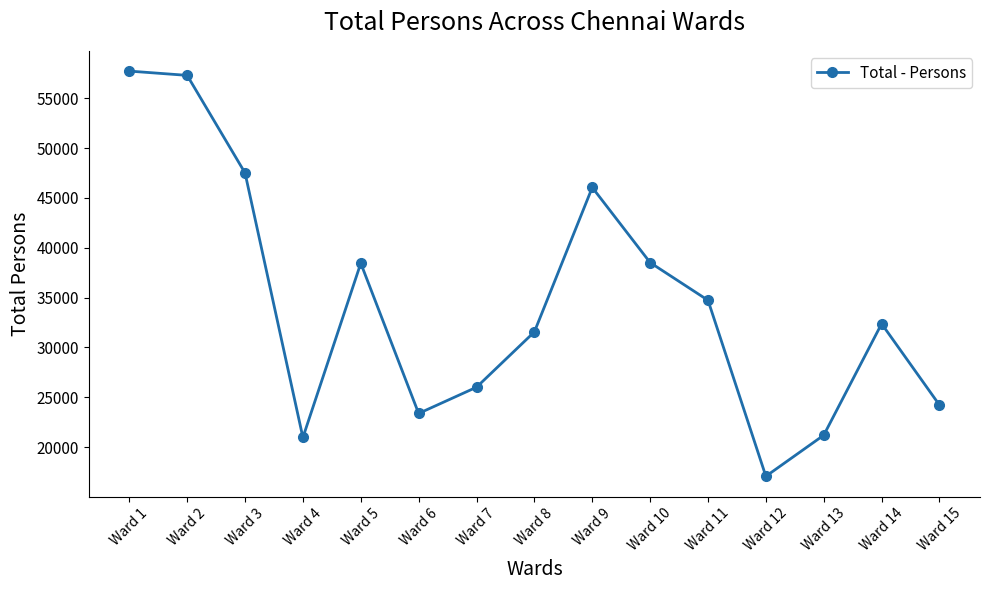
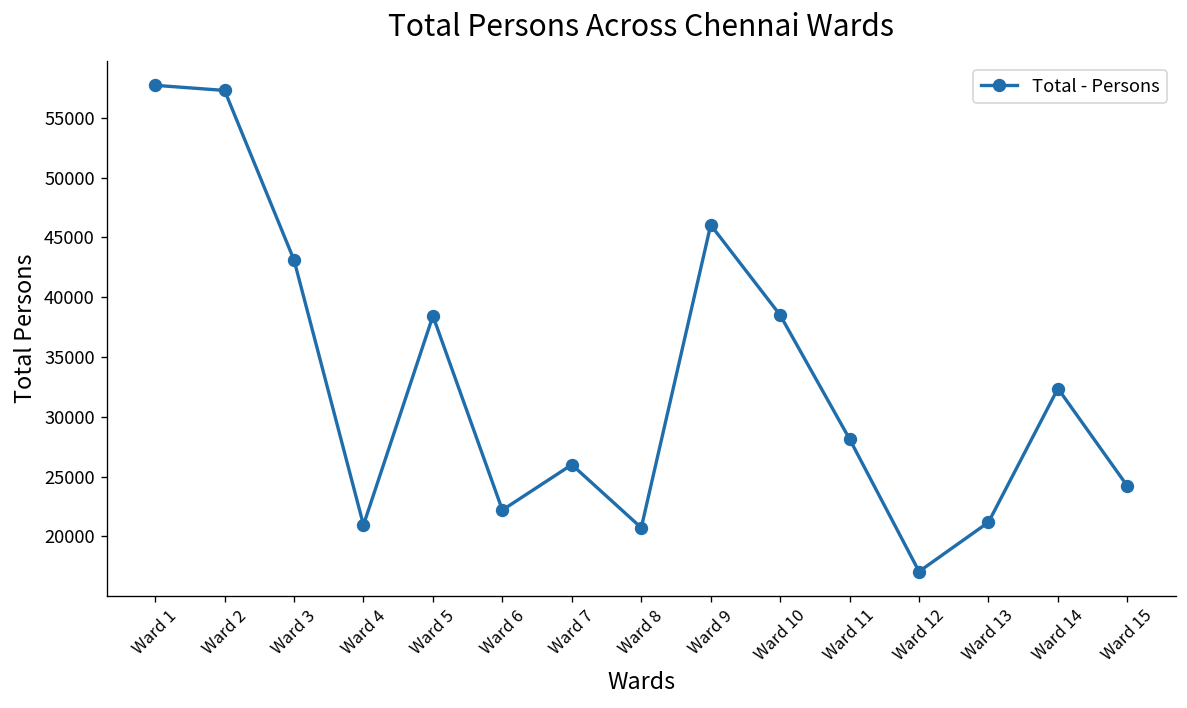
Ward 3: 48000 -> 43000
Ward 6: 23000 -> 22000
Ward 8: 32000 -> 21000
Ward 11: 35000 -> 28000
